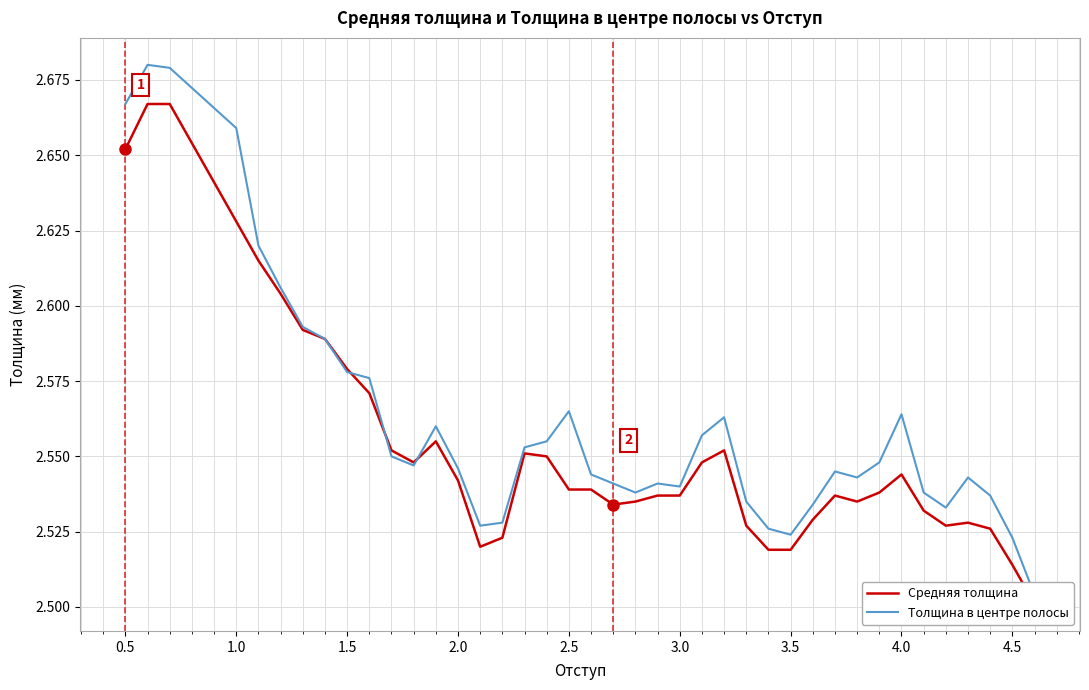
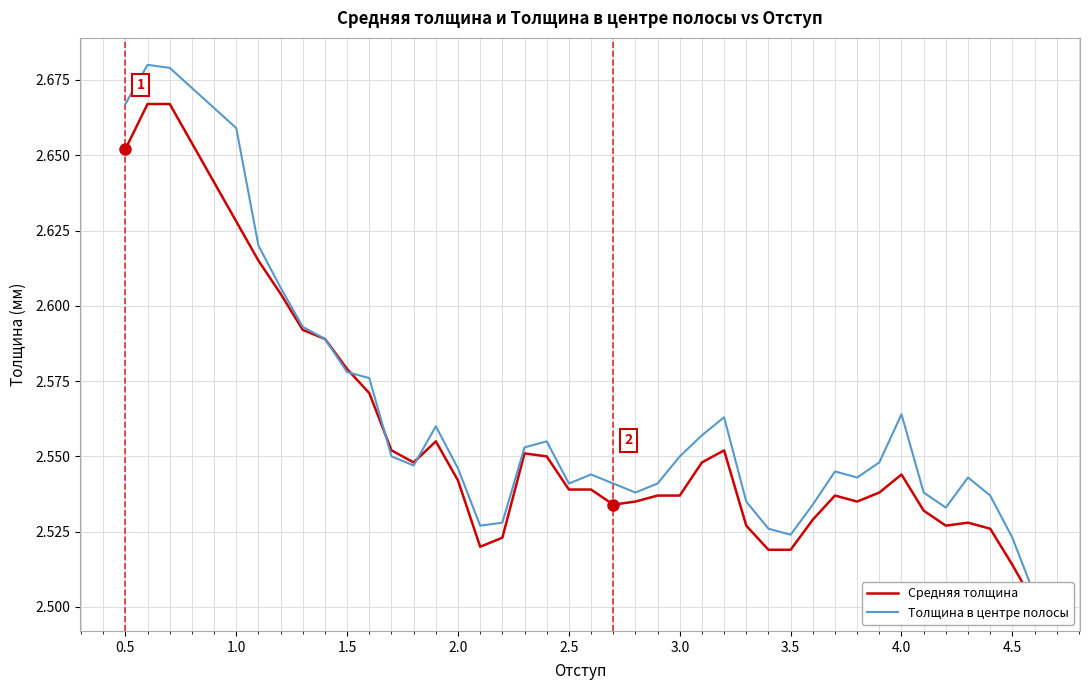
Толщина в центре полосы, 2.5: 2.565 -> 2.541
Толщина в центре полосы, 3.0: 2.54 -> 2.55
